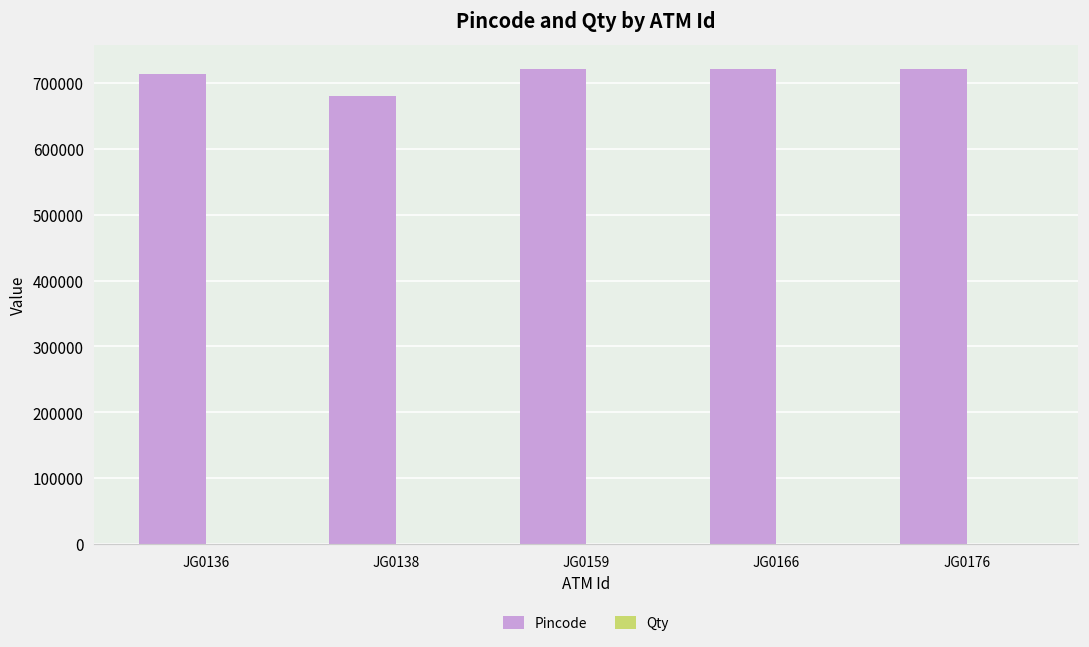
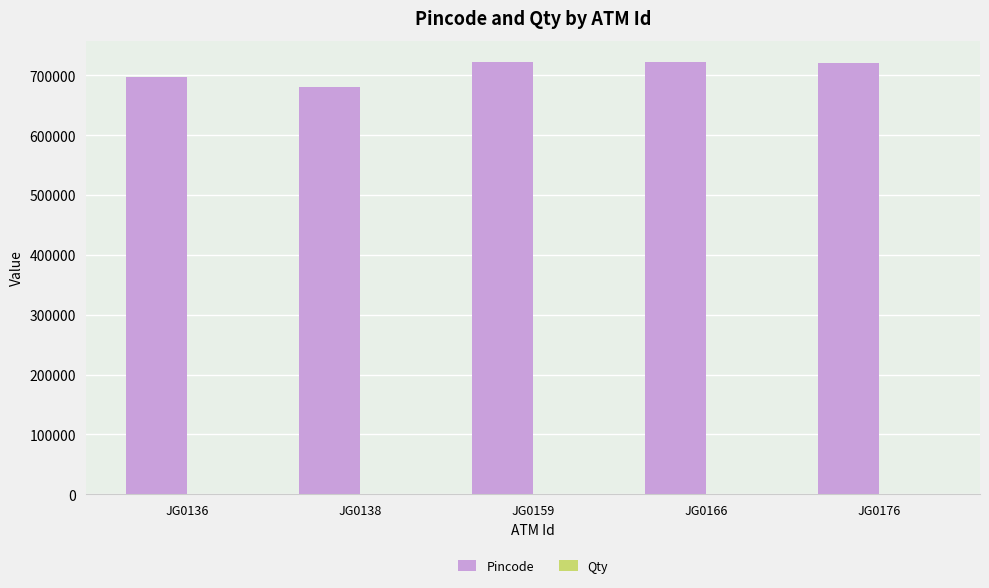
Pincode, JG0136: 710000 -> 700000
